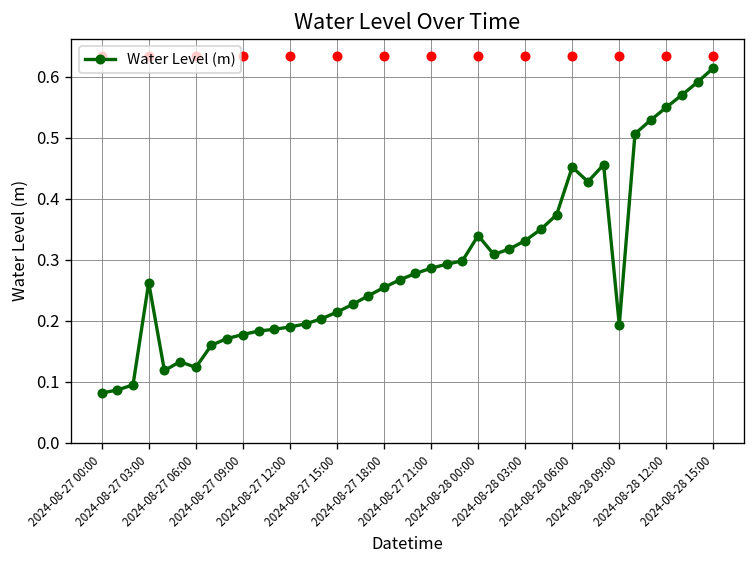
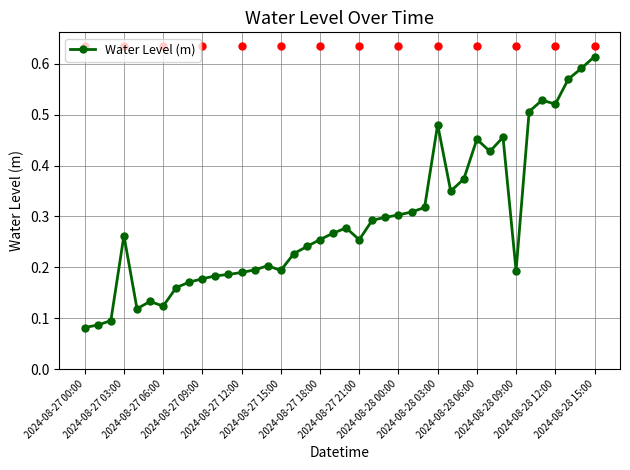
Water Level (m), 2024-08-27 15:00: 0.21 -> 0.19
Water Level (m), 2024-08-27 21:00: 0.29 -> 0.25
Water Level (m), 2024-08-28 00:00: 0.34 -> 0.30
Water Level (m), 2024-08-28 03:00: 0.33 -> 0.48
Water Level (m), 2024-08-28 12:00: 0.55 -> 0.52
